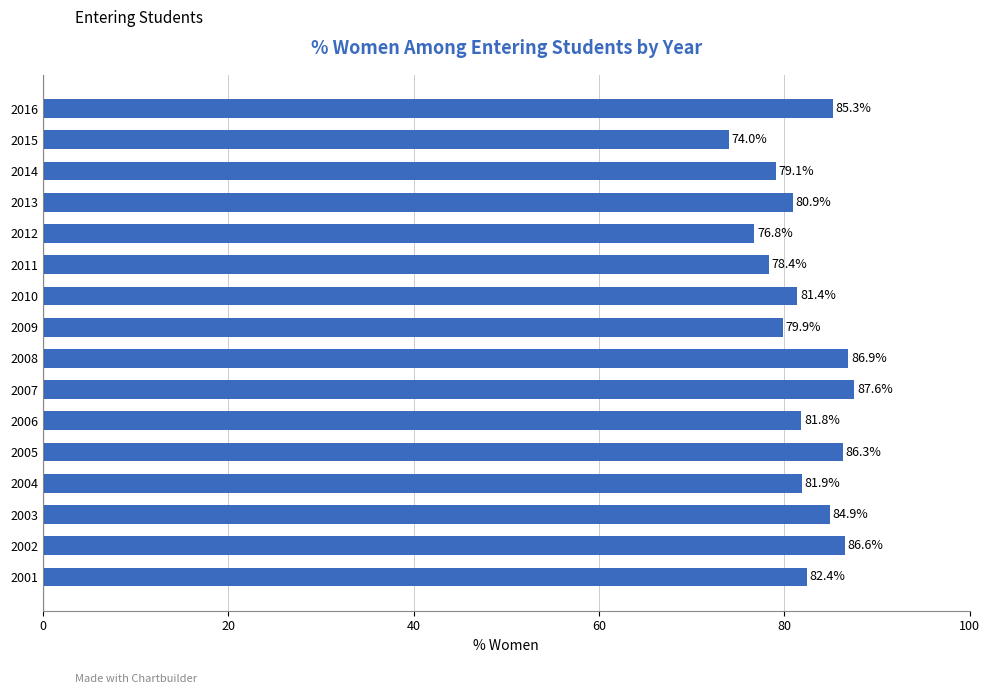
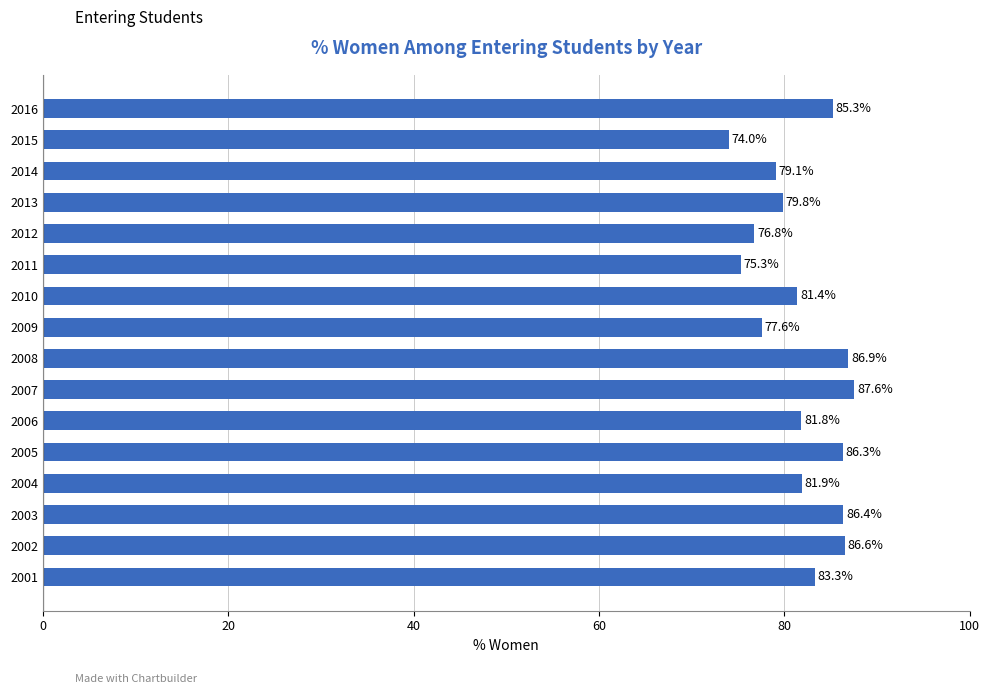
2013: 80.9% -> 79.8%
2011: 78.4% -> 75.3%
2009: 79.9% -> 77.6%
2003: 84.9% -> 86.4%
2001: 82.4% -> 83.3%
